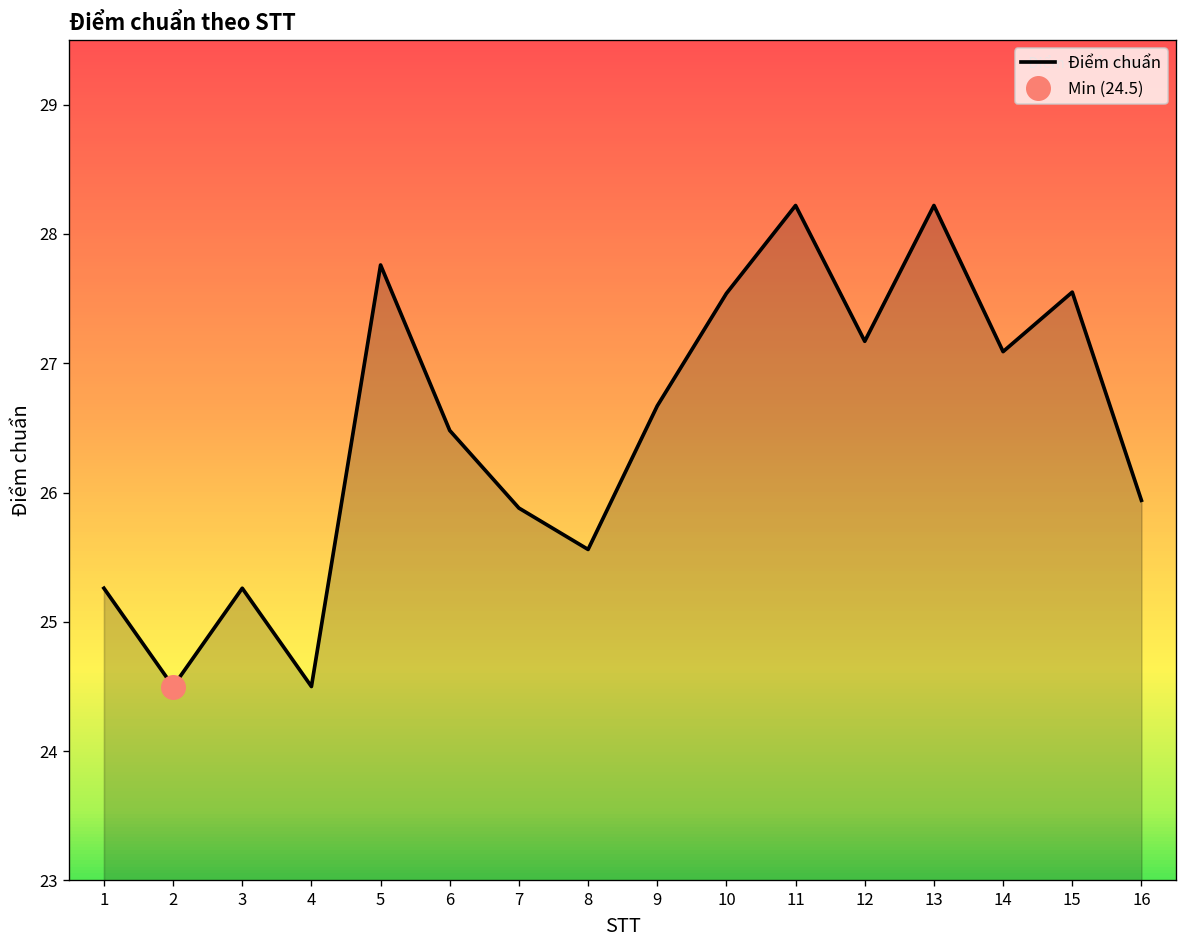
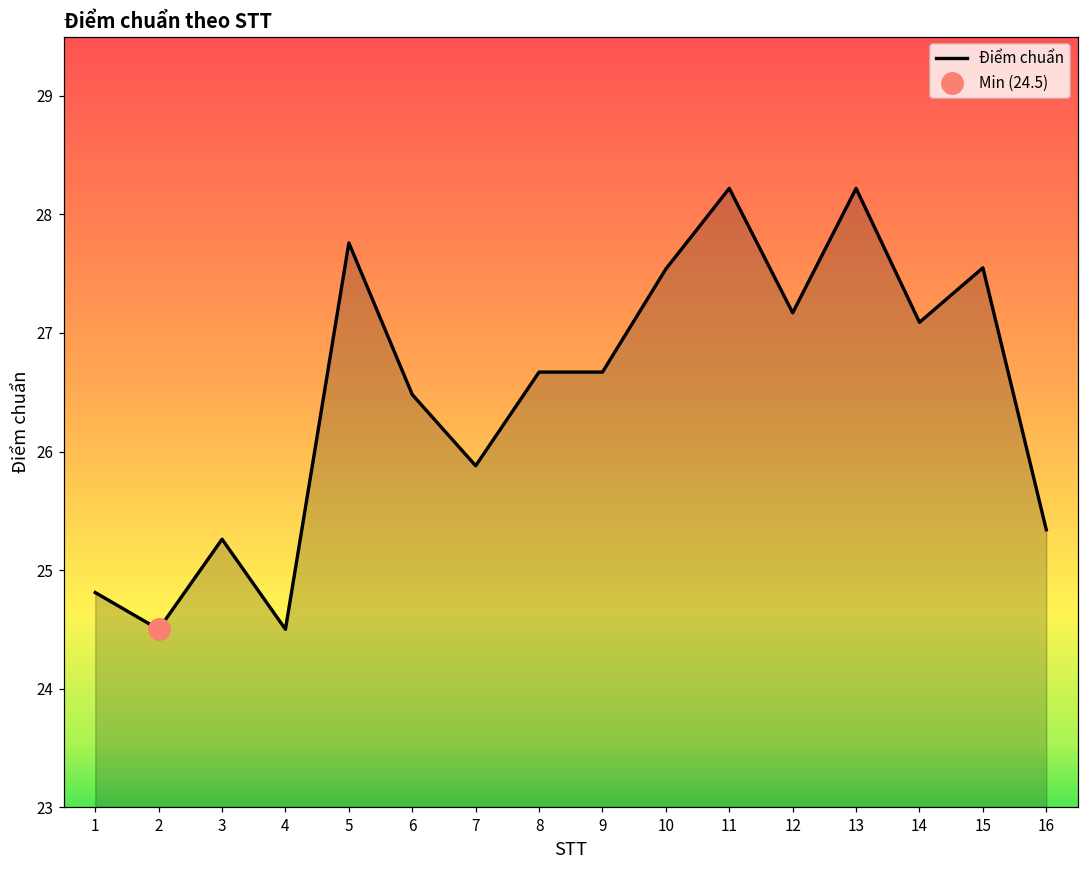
Điểm chuẩn, 1: 25.26 -> 24.81
Điểm chuẩn, 8: 25.56 -> 26.67
Điểm chuẩn, 16: 25.94 -> 25.34
